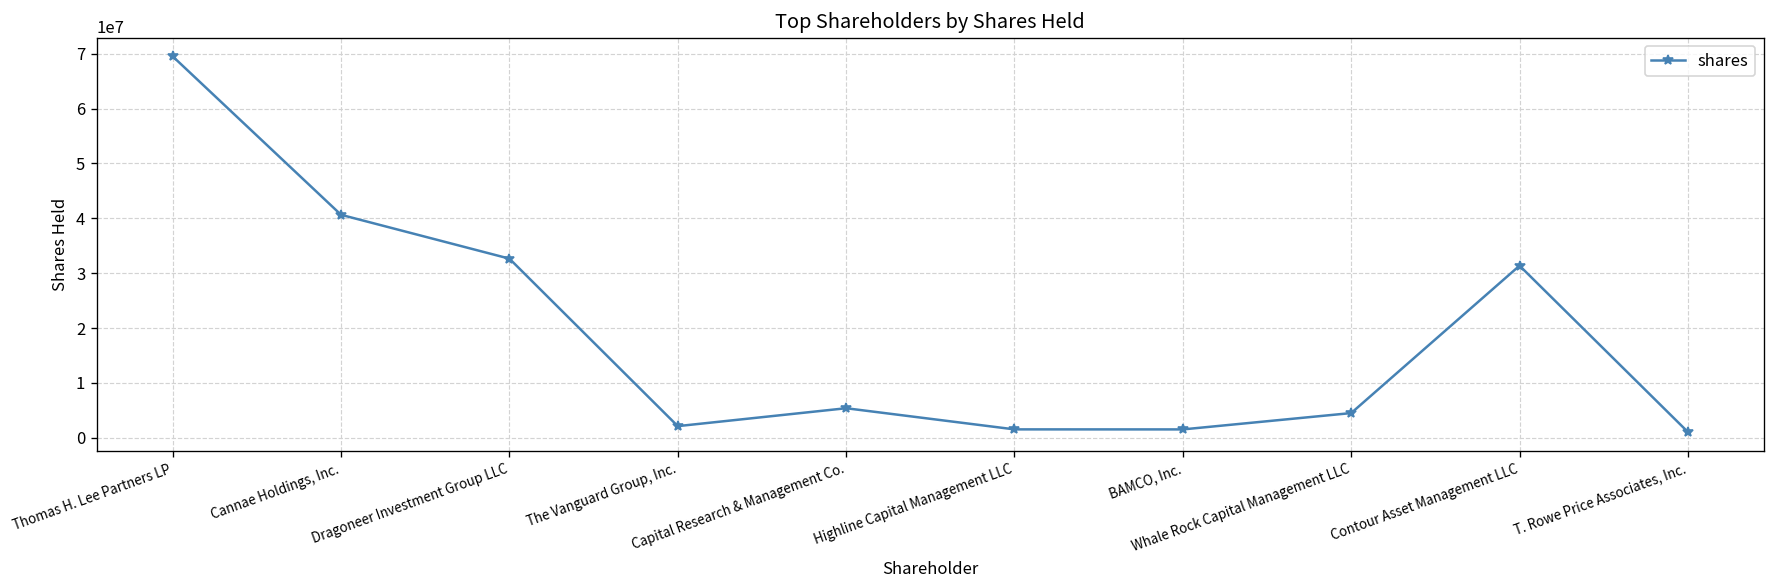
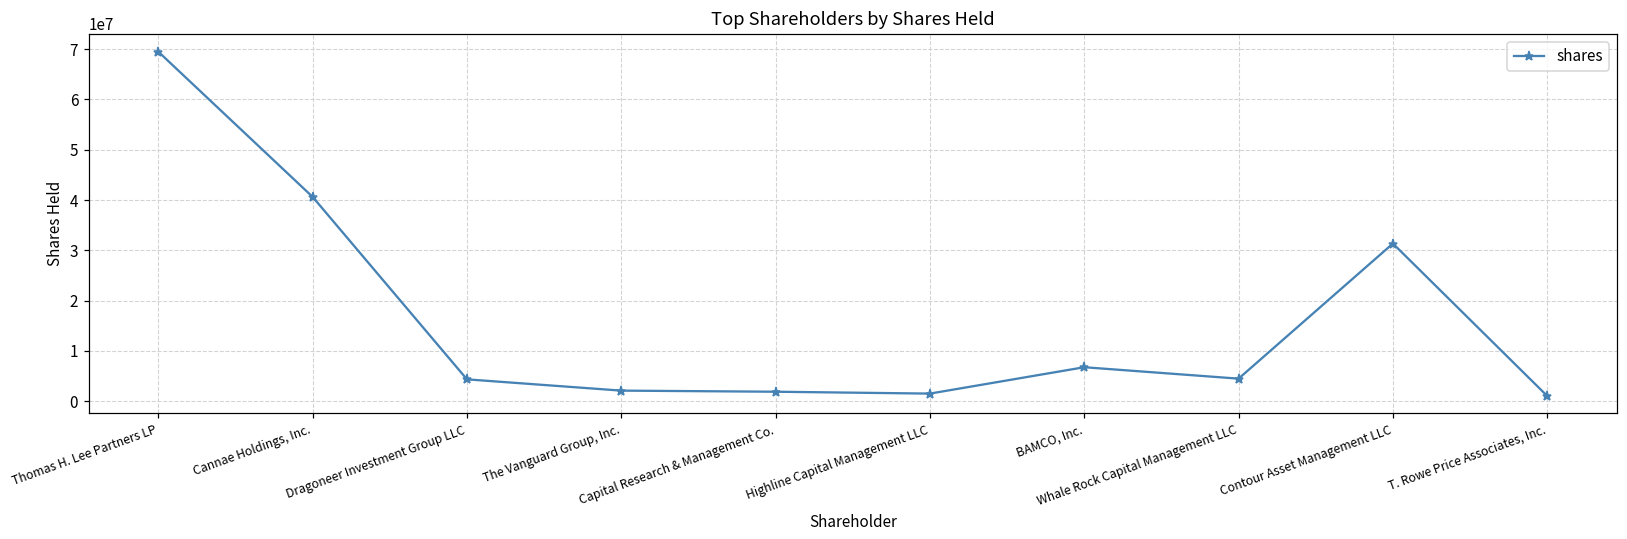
Dragoneer Investment Group LLC: 33000000 -> 4000000
Capital Research & Management Co.: 5000000 -> 2000000
BAMCO, Inc.: 2000000 -> 7000000
